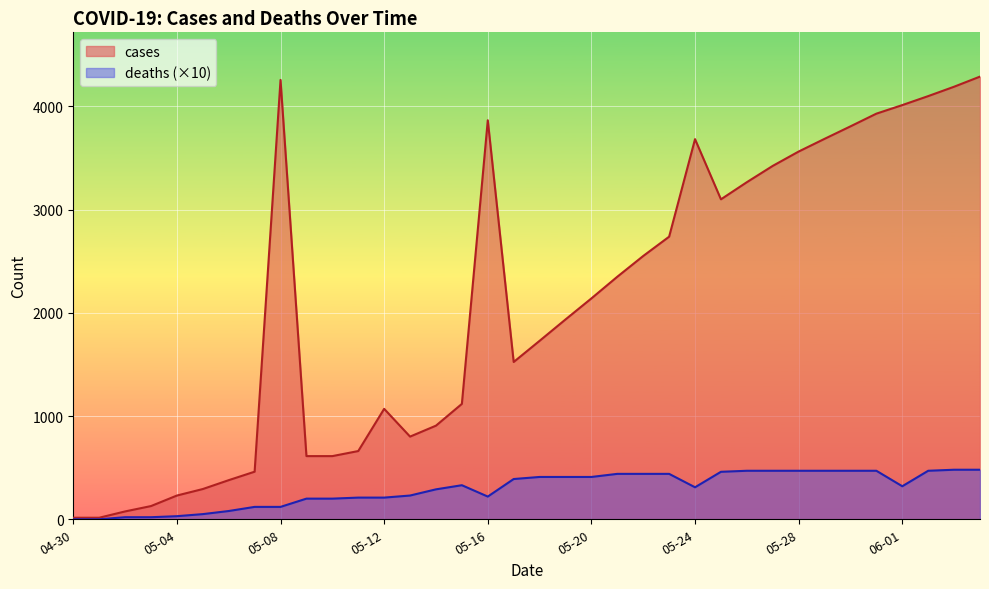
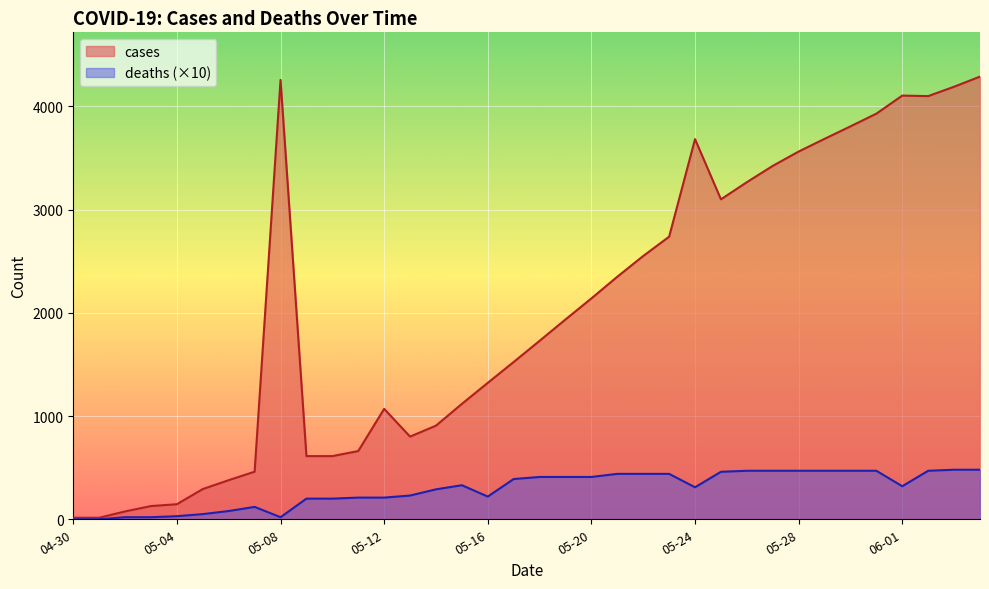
cases, 05-04: 230 -> 150
deaths (×10), 05-08: 120 -> 20
cases, 05-16: 3870 -> 1320
cases, 06-01: 4010 -> 4110
